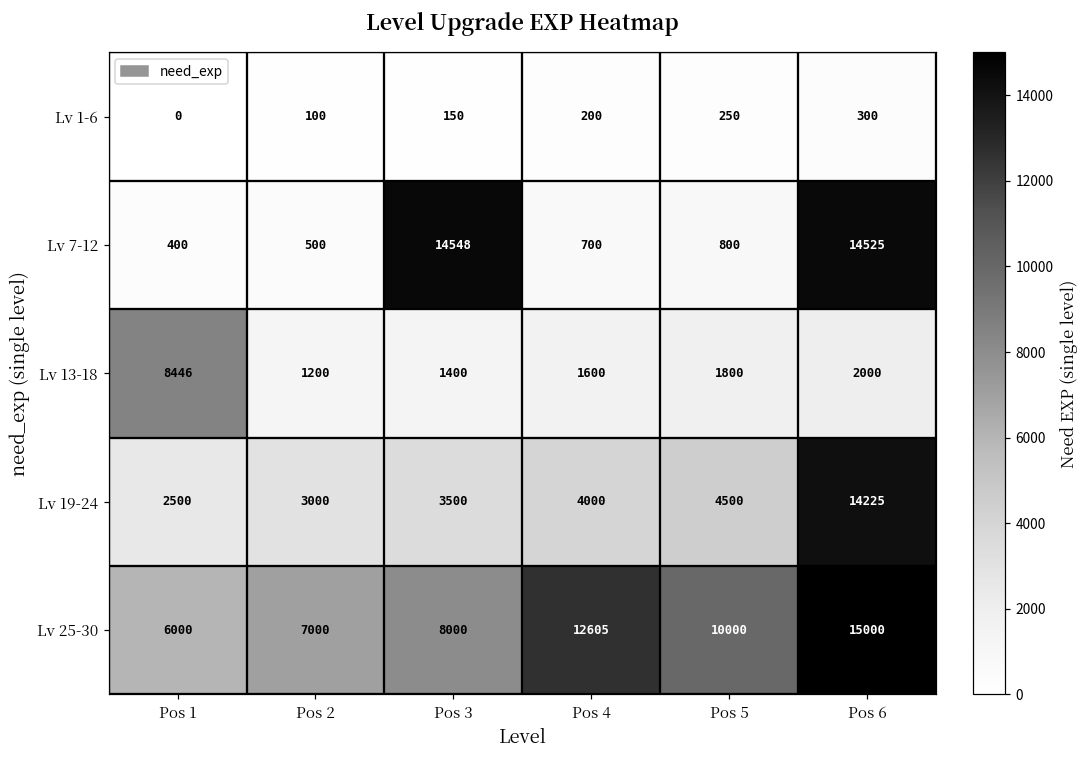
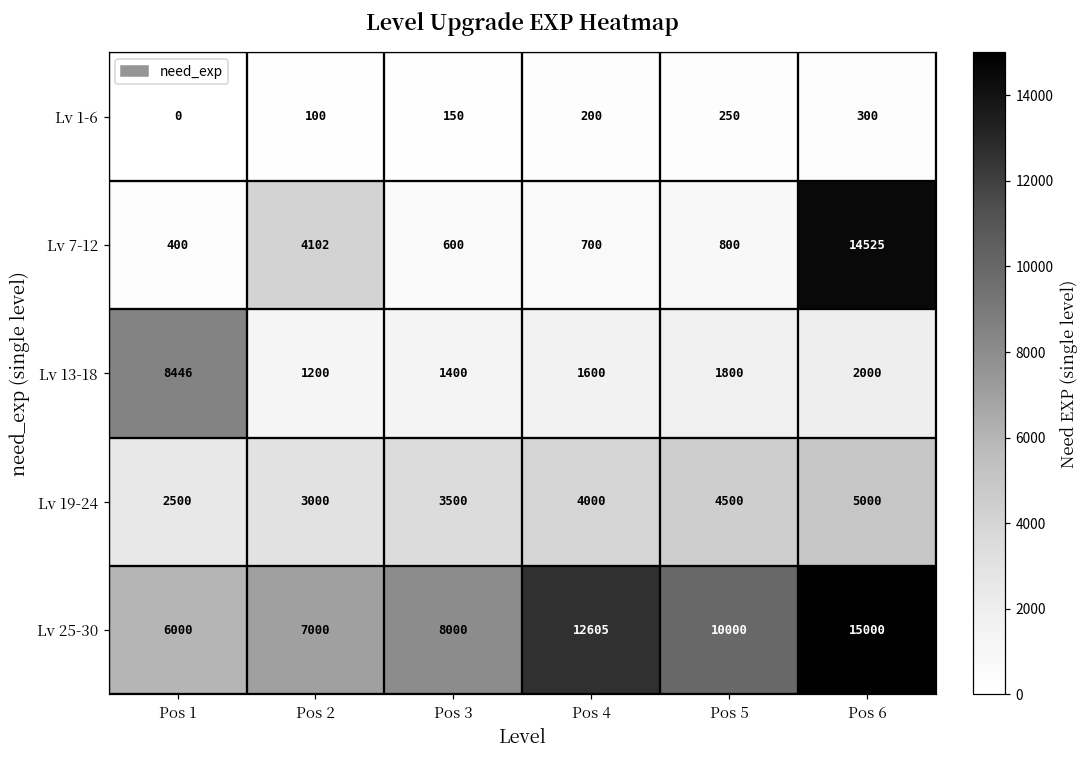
Lv 7-12, Pos 2: 500 -> 4102
Lv 7-12, Pos 3: 14548 -> 600
Lv 19-24, Pos 6: 14225 -> 5000
